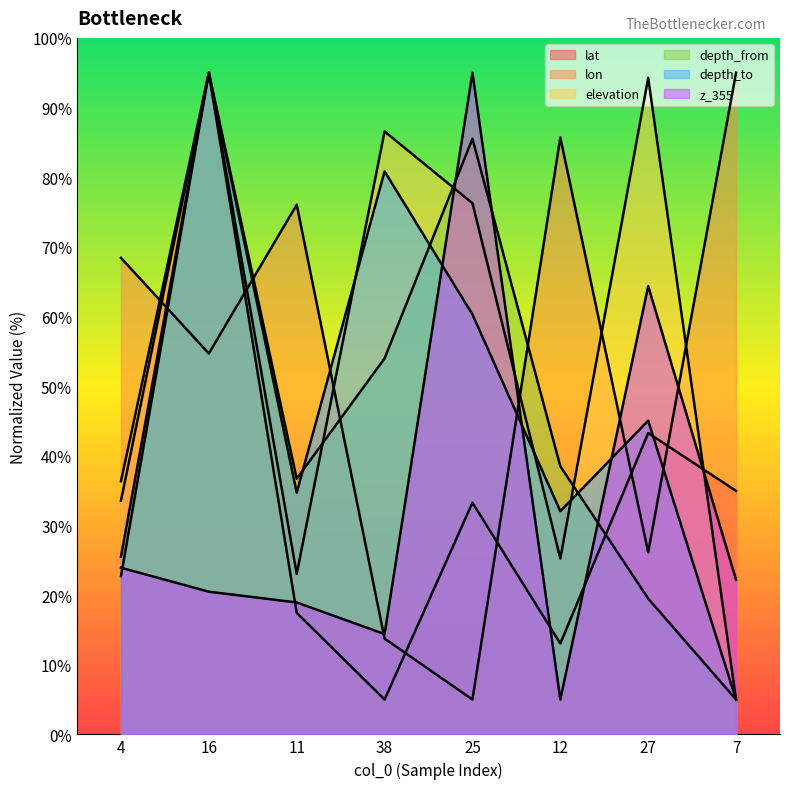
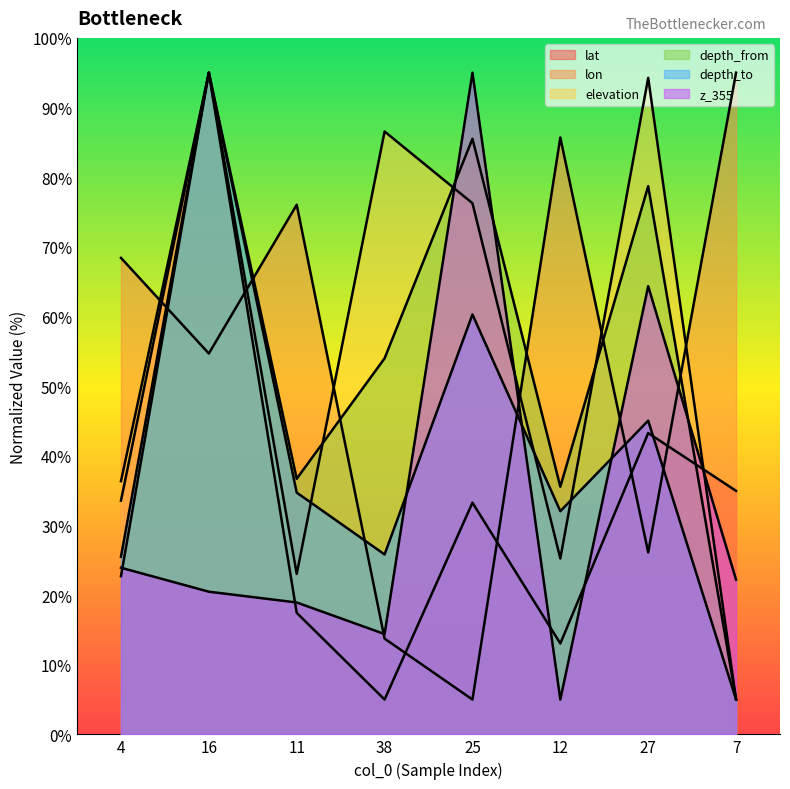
depth_to, 38: 81% -> 26%
depth_from, 12: 38% -> 36%
depth_from, 27: 19% -> 79%
